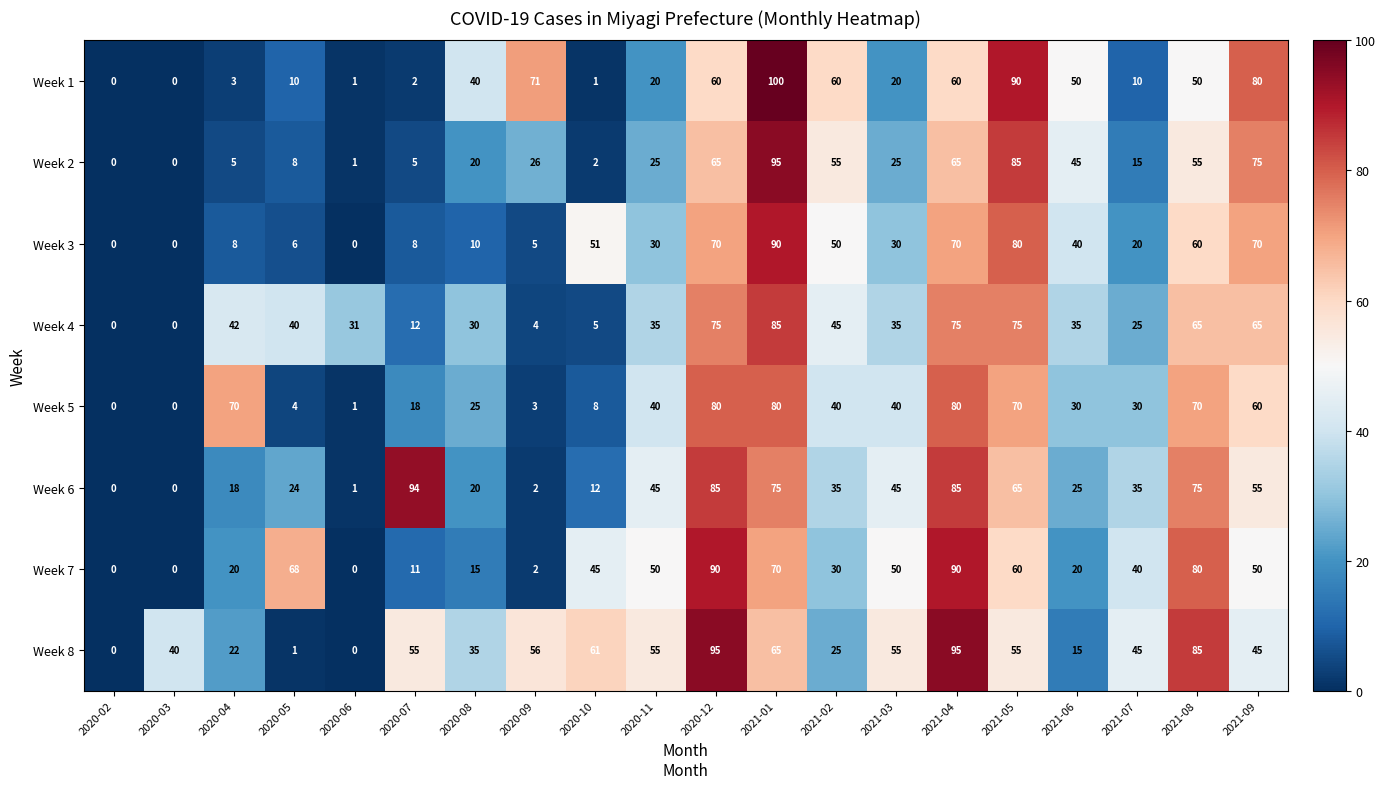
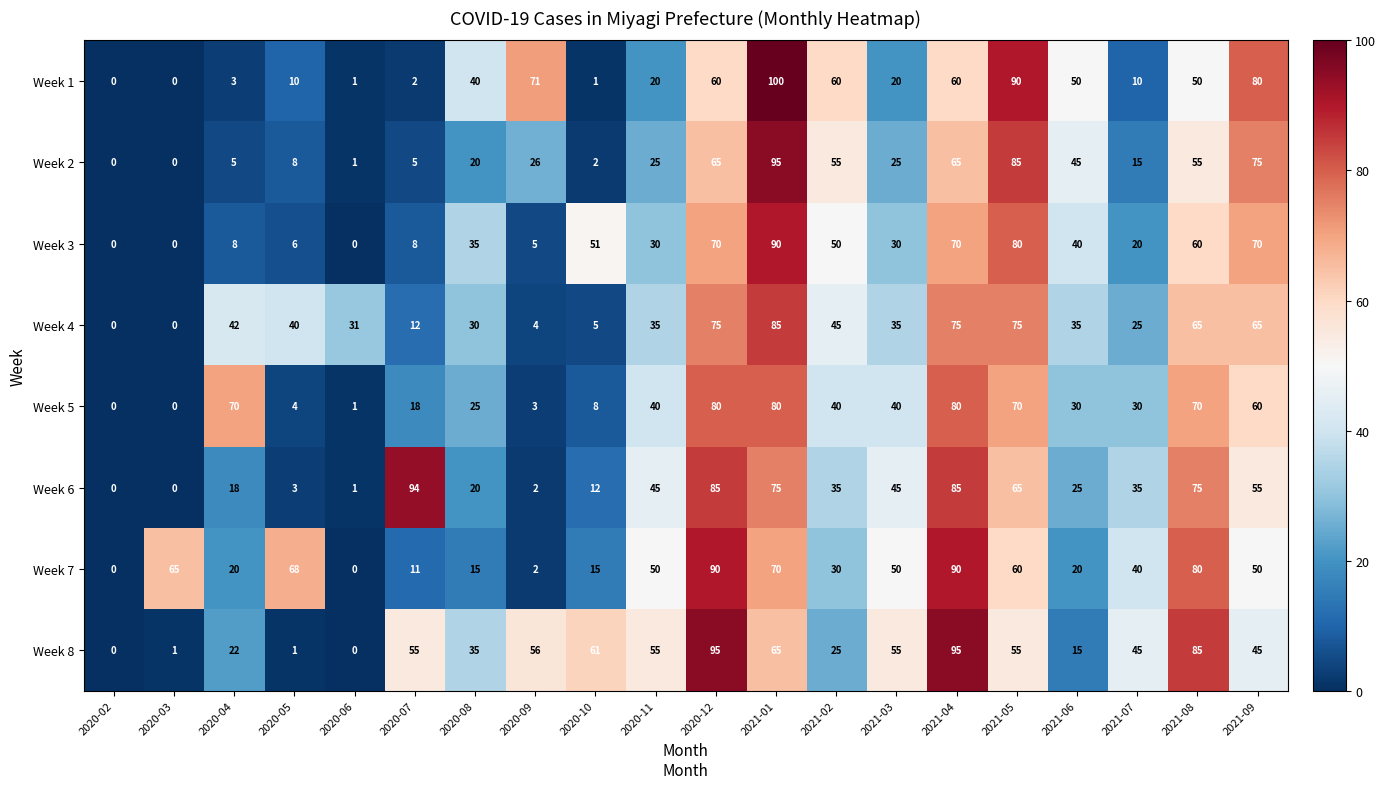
Week 3, 2020-08: 10 -> 35
Week 6, 2020-05: 24 -> 3
Week 7, 2020-03: 0 -> 65
Week 7, 2020-10: 45 -> 15
Week 8, 2020-03: 40 -> 1
